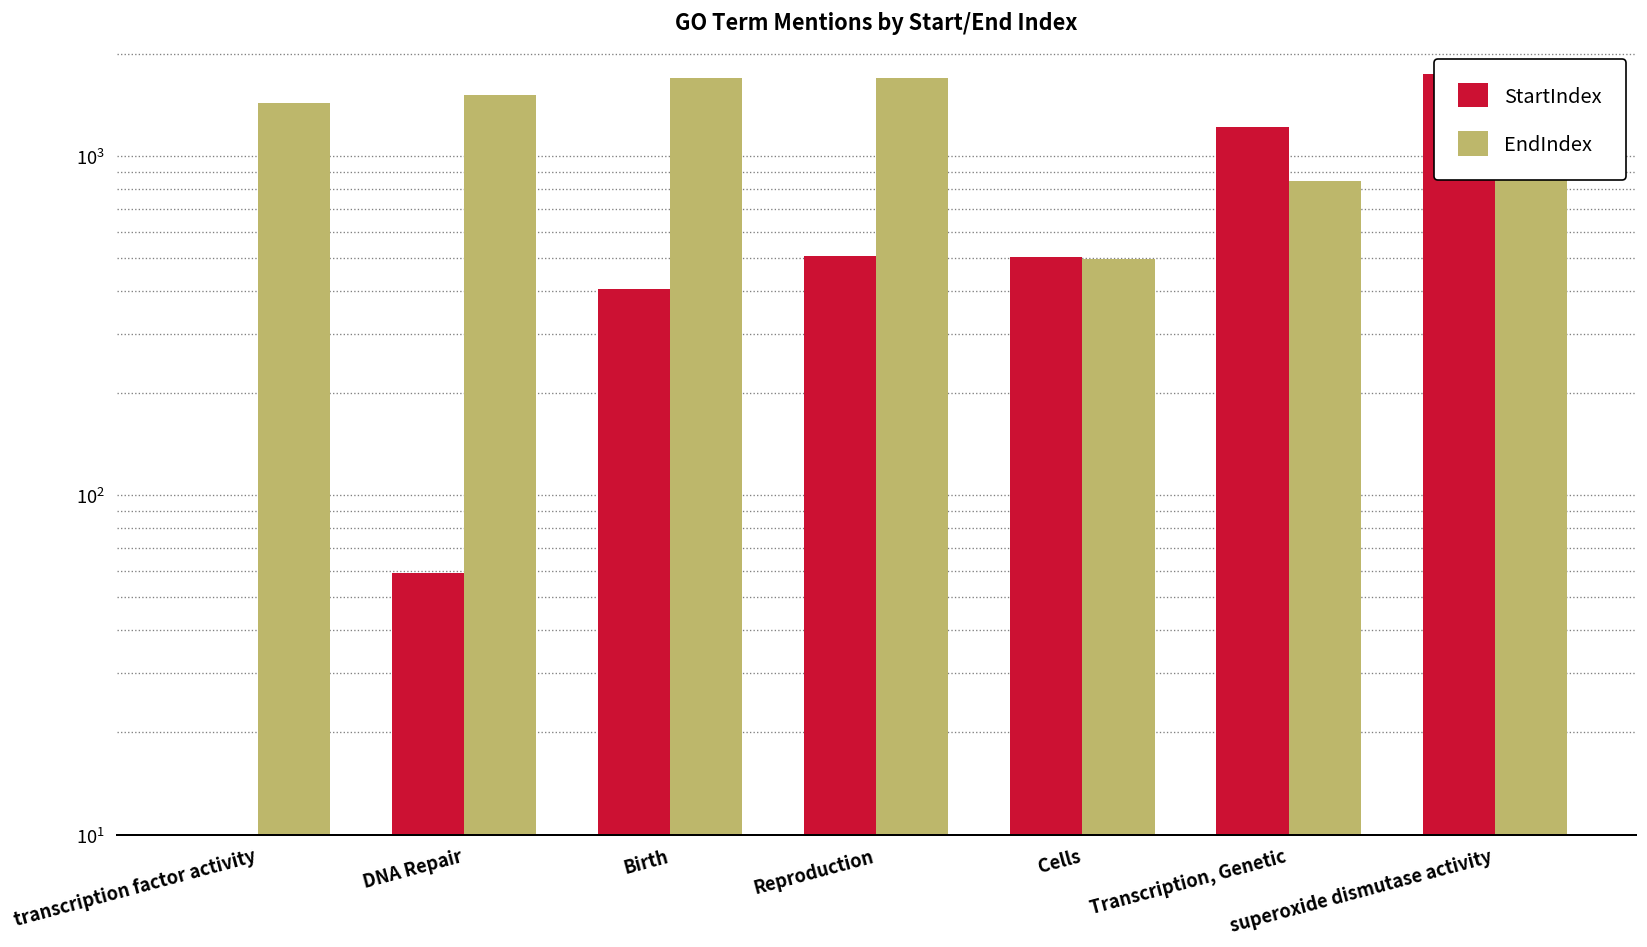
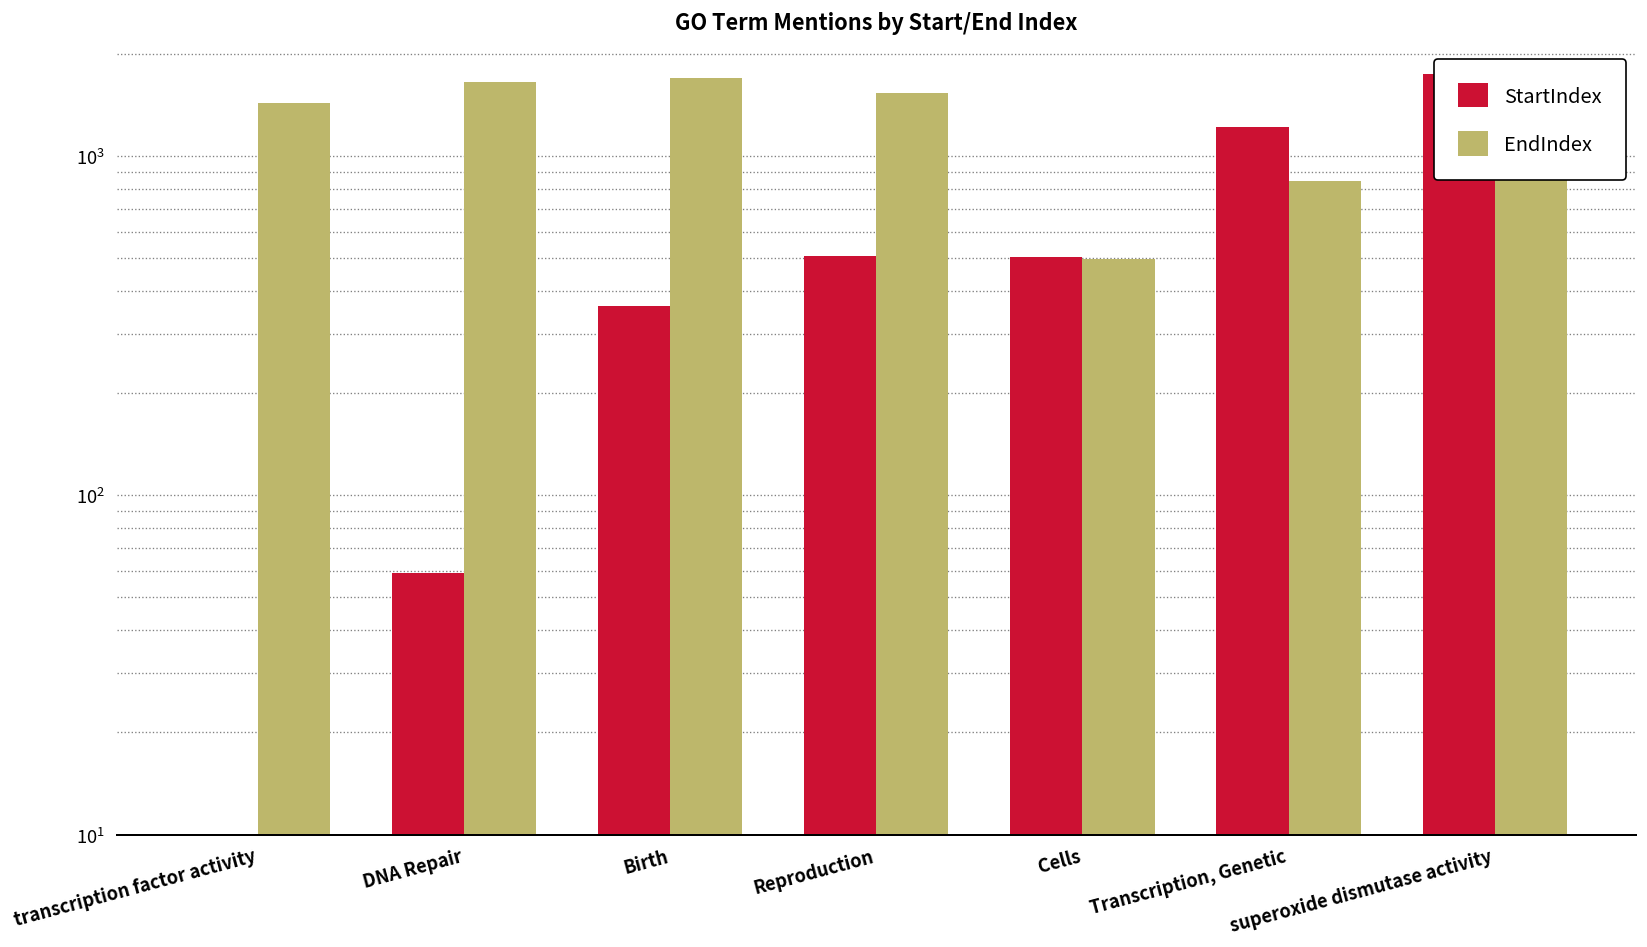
EndIndex, DNA Repair: 1500 -> 1700
StartIndex, Birth: 410 -> 360
EndIndex, Reproduction: 1700 -> 1500
